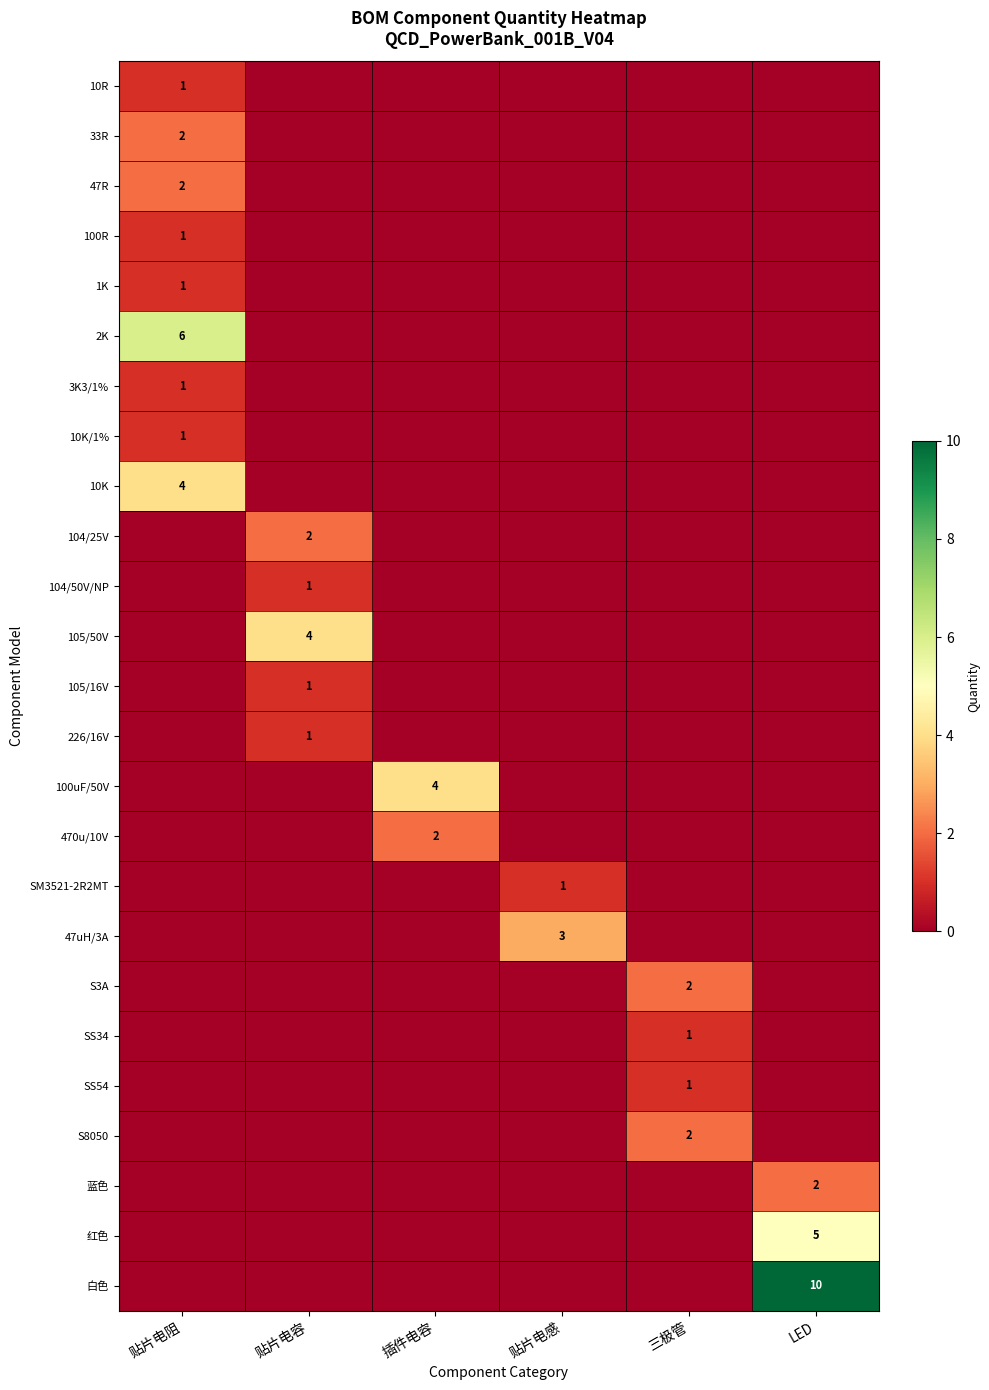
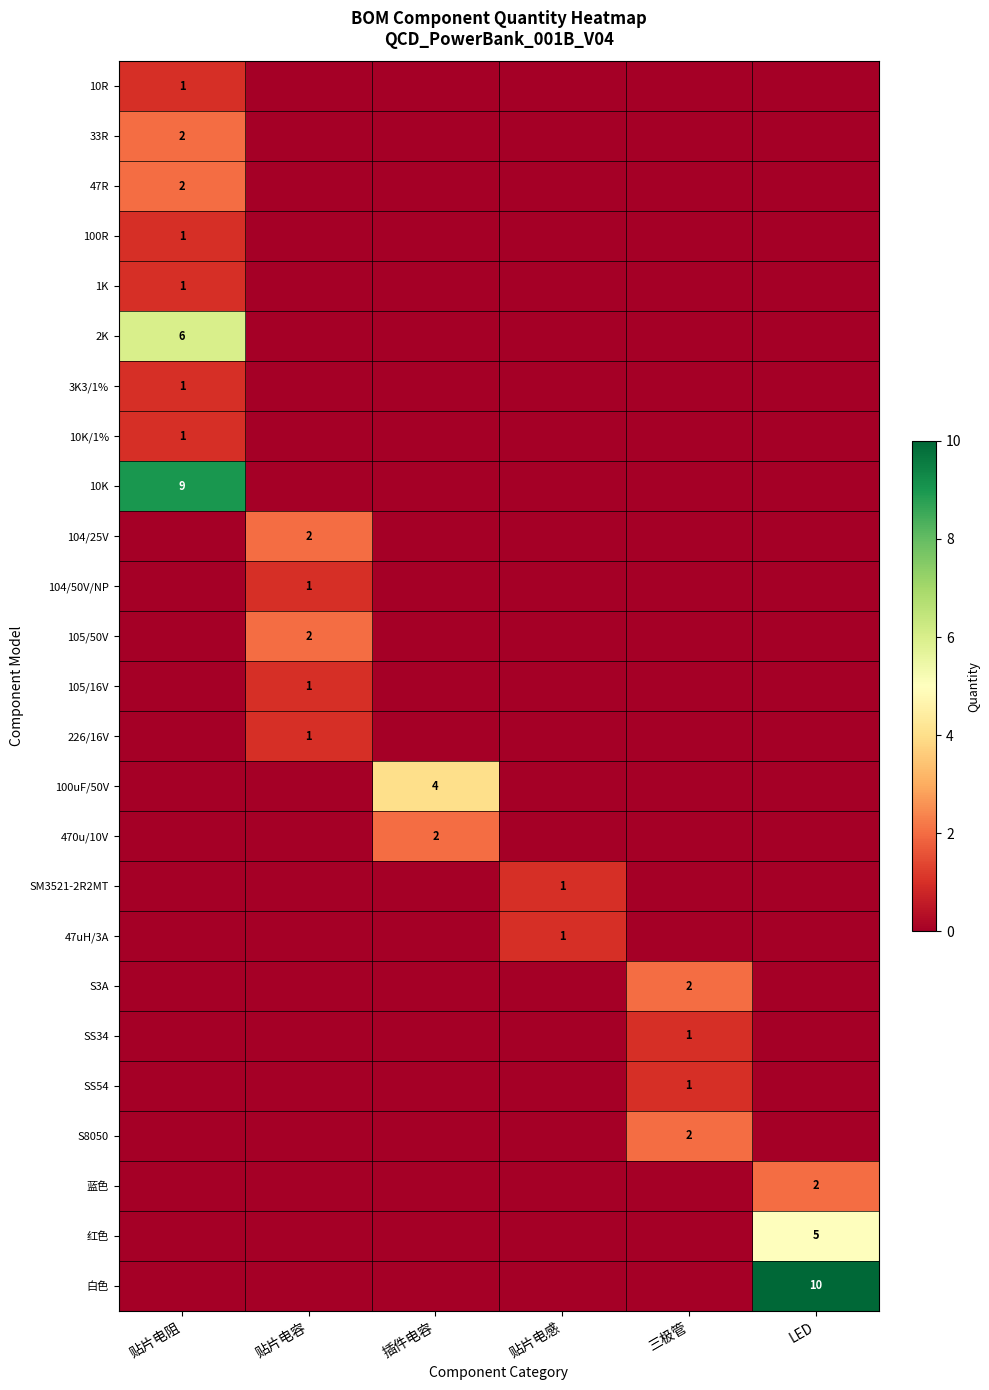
10K, 贴片电阻: 4 -> 9
105/50V, 贴片电容: 4 -> 2
47uH/3A, 贴片电感: 3 -> 1
